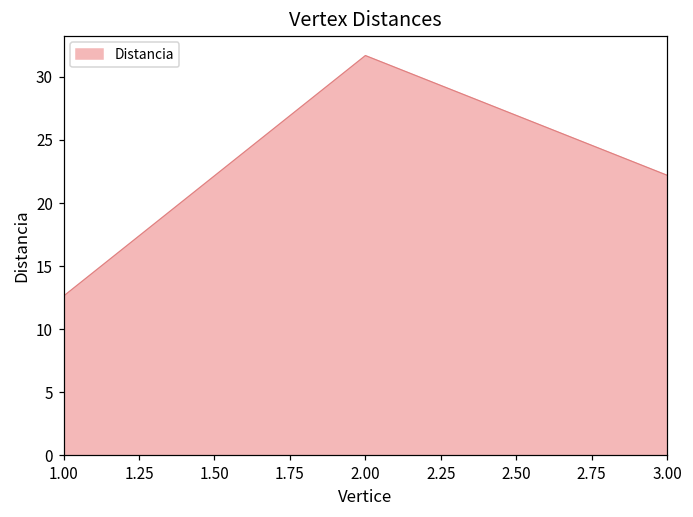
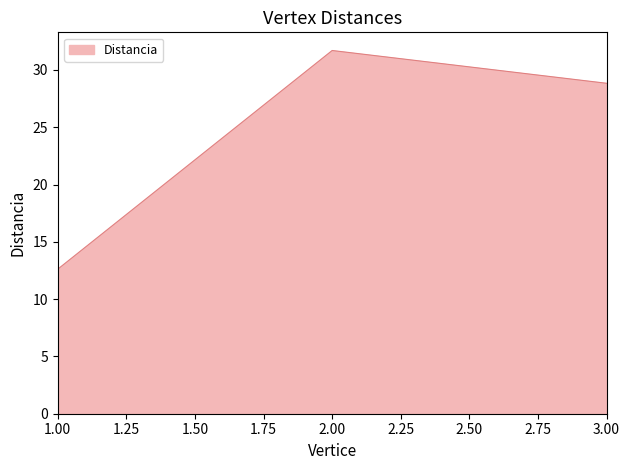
3.00: 22.2 -> 28.8
